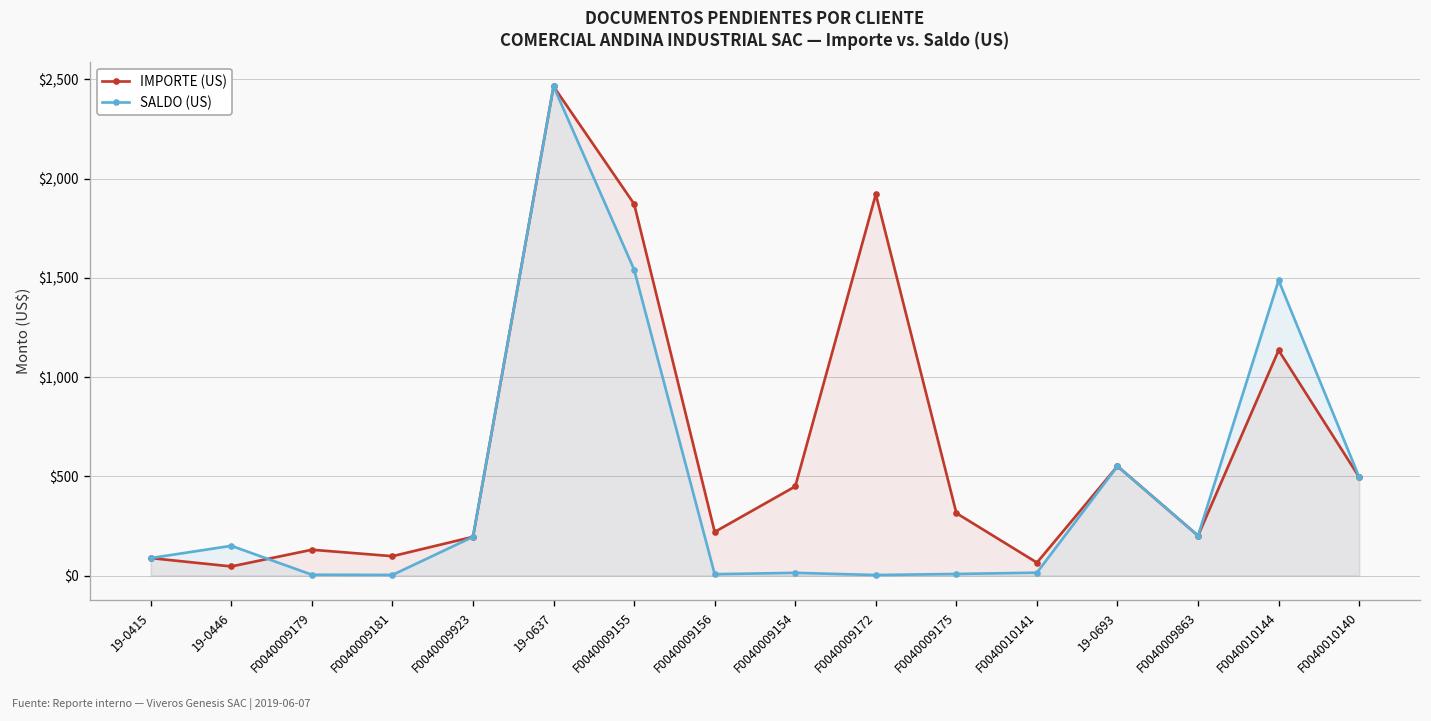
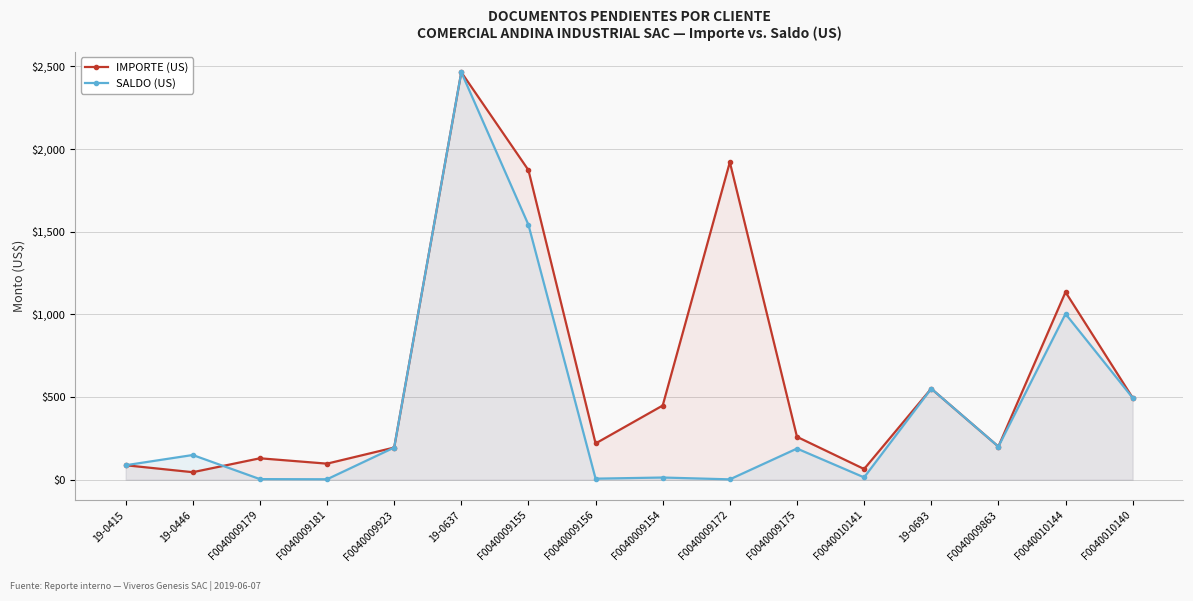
IMPORTE (US), F0040009175: $310 -> $260
SALDO (US), F0040009175: $10 -> $190
SALDO (US), F0040010144: $1,490 -> $1,000
